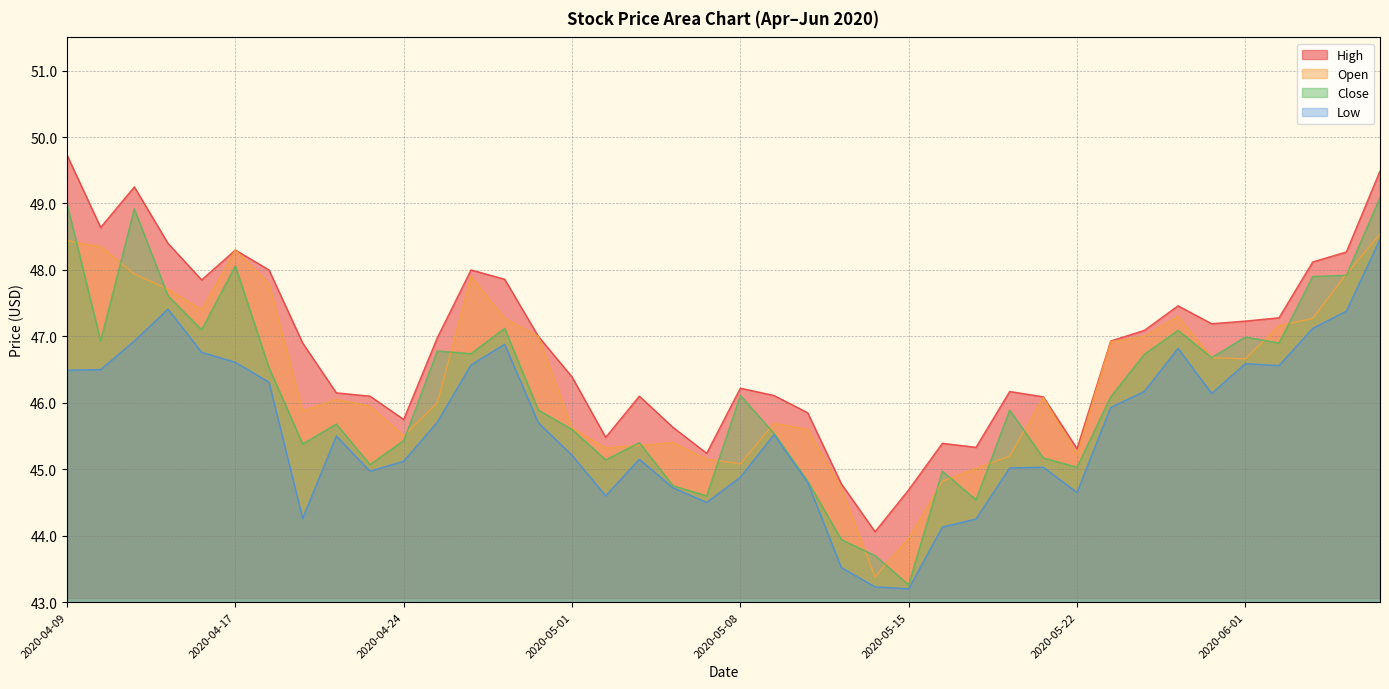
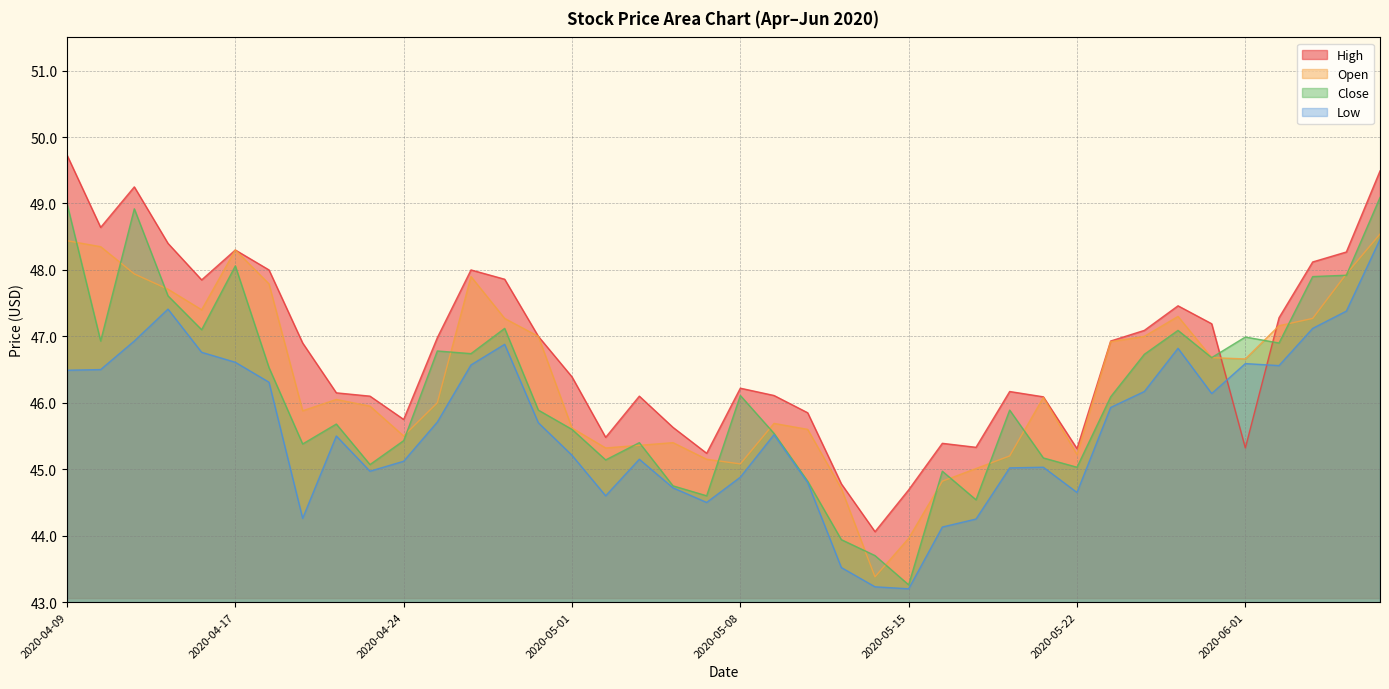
High, 2020-06-01: 47.2 -> 45.3
